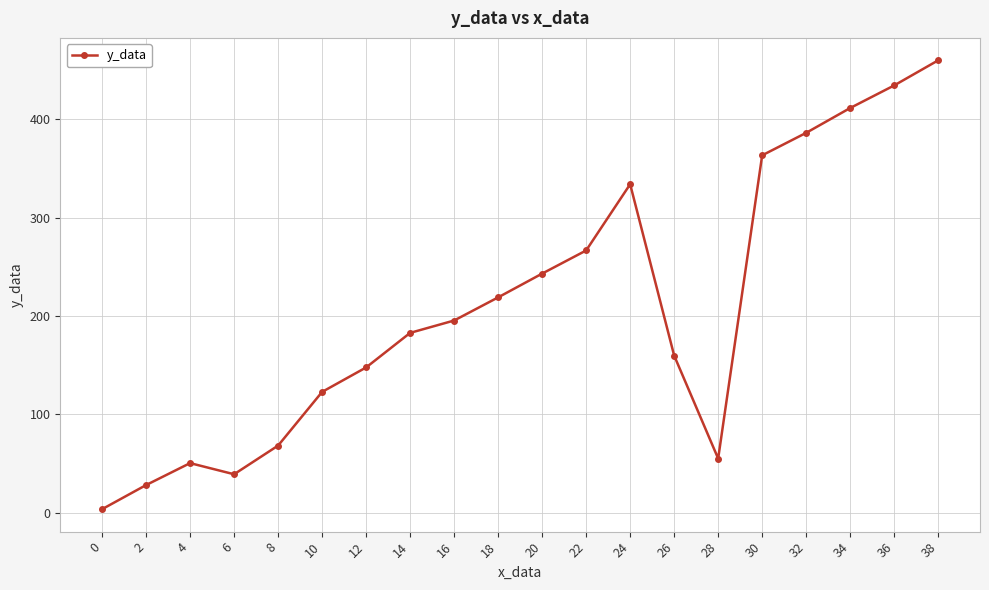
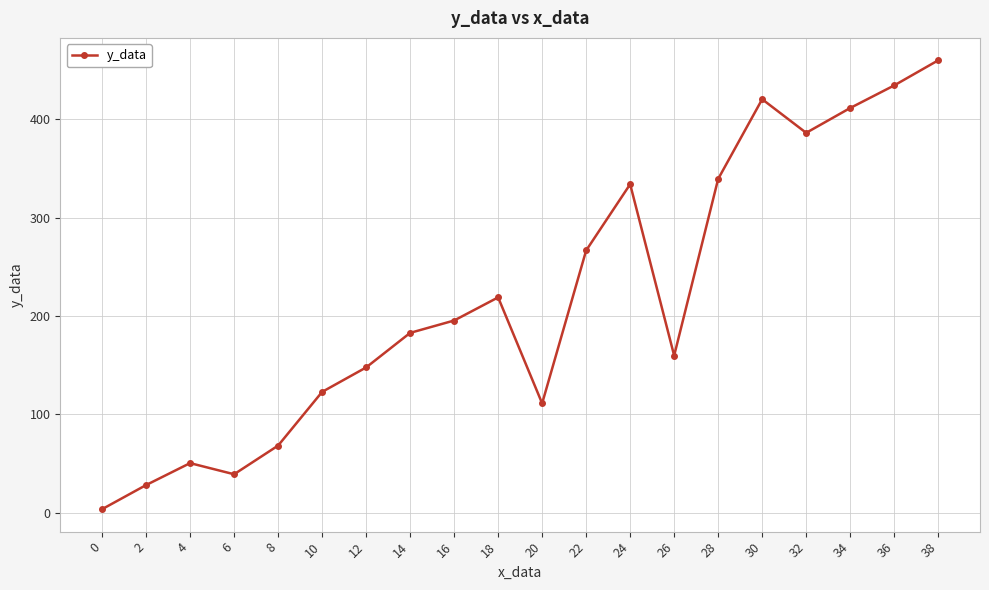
20: 240 -> 110
28: 50 -> 340
30: 360 -> 420
